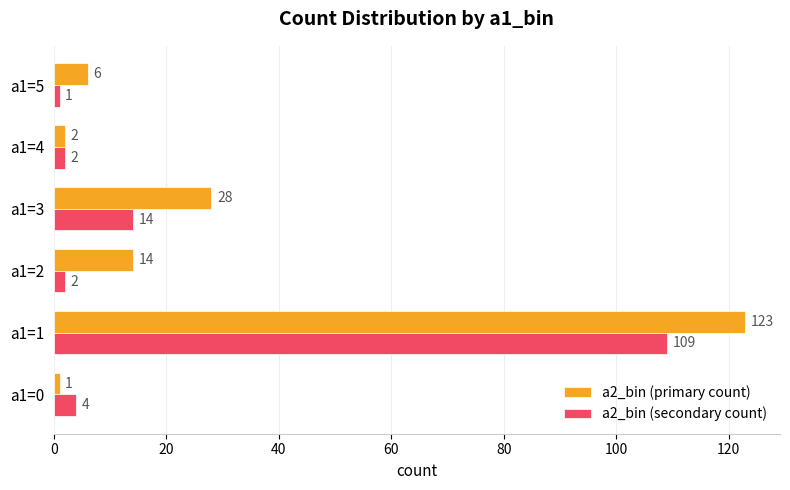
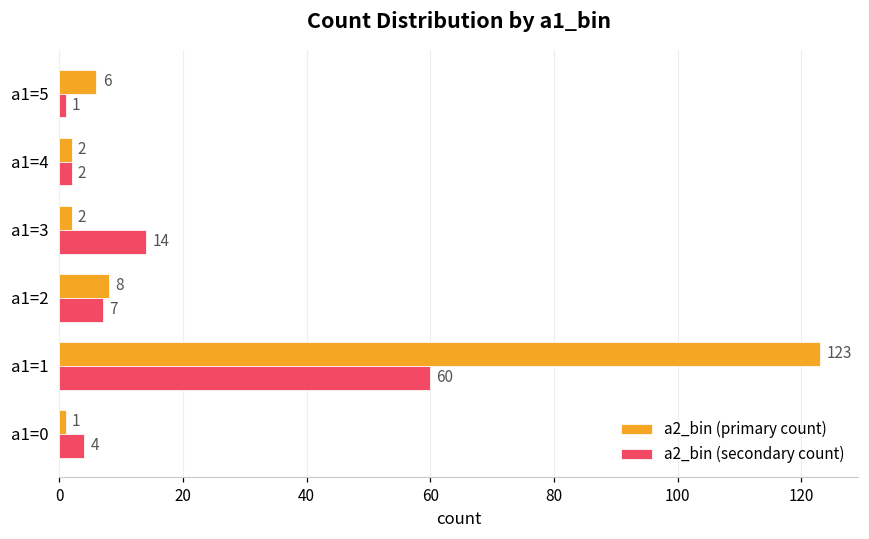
a2_bin (primary count), a1=3: 28 -> 2
a2_bin (primary count), a1=2: 14 -> 8
a2_bin (secondary count), a1=2: 2 -> 7
a2_bin (secondary count), a1=1: 109 -> 60
